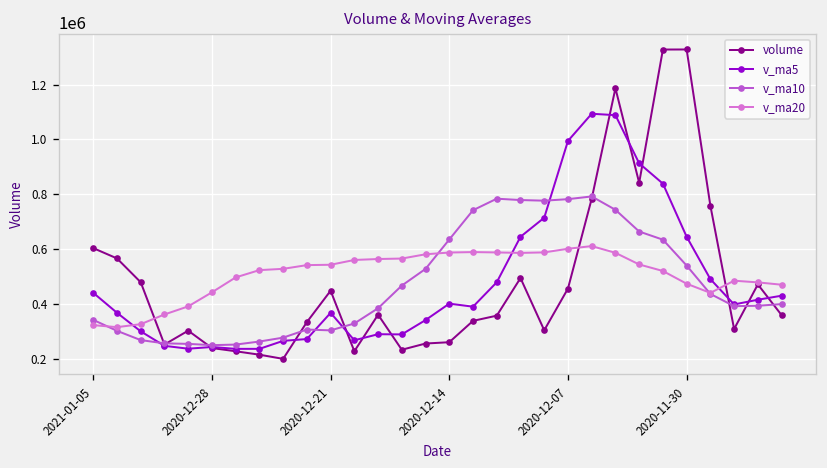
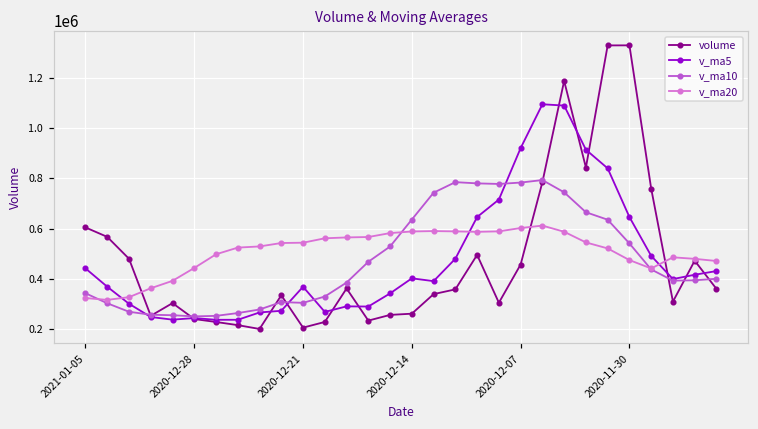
volume, 2020-12-21: 450000 -> 210000
v_ma5, 2020-12-07: 990000 -> 920000
